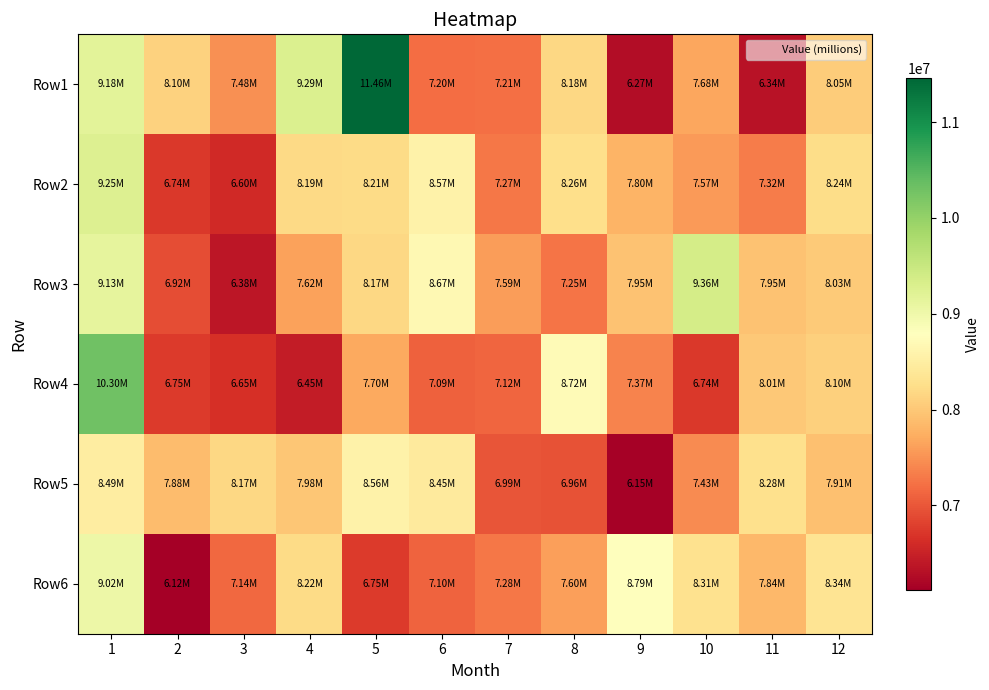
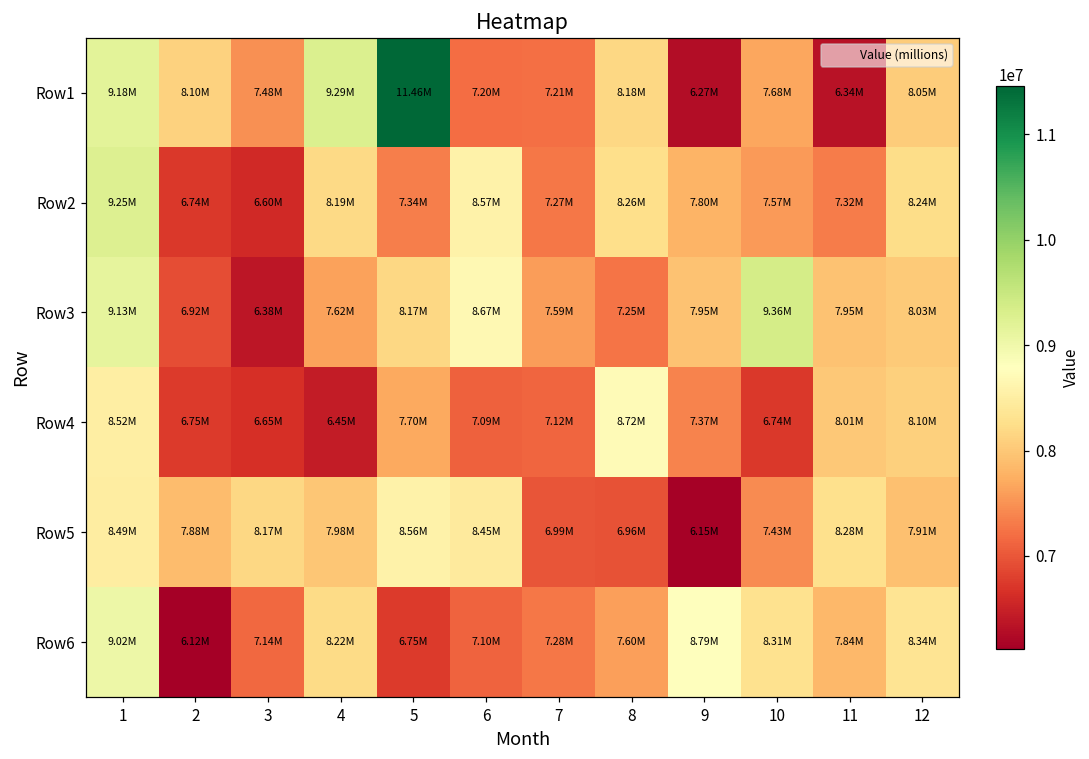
Row2, 5: 8.21M -> 7.34M
Row4, 1: 10.30M -> 8.52M
